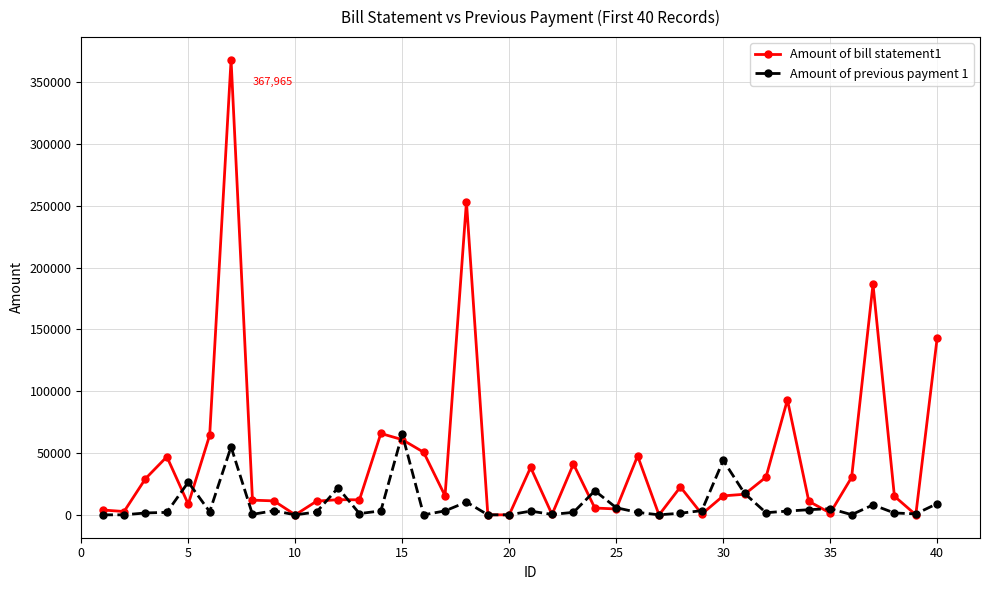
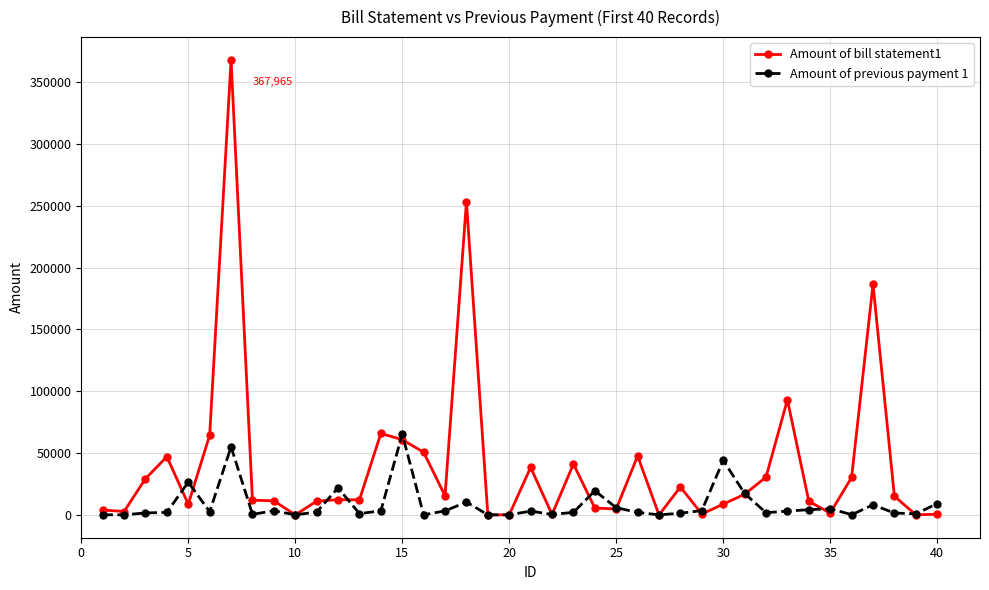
Amount of bill statement1, 30: 15000 -> 9000
Amount of bill statement1, 40: 143000 -> 0
